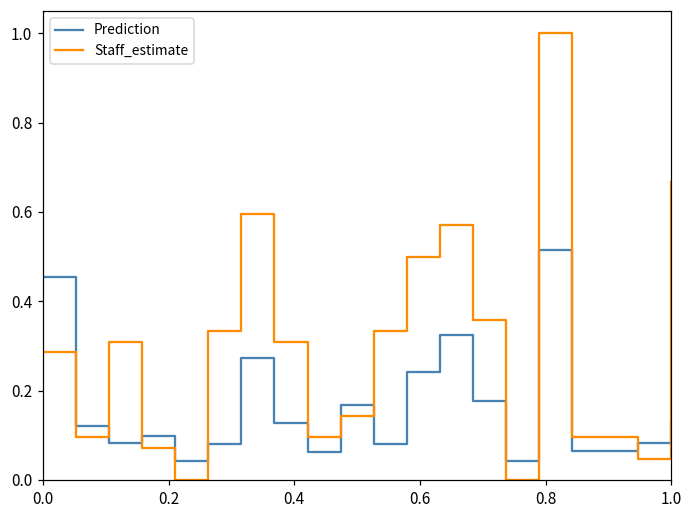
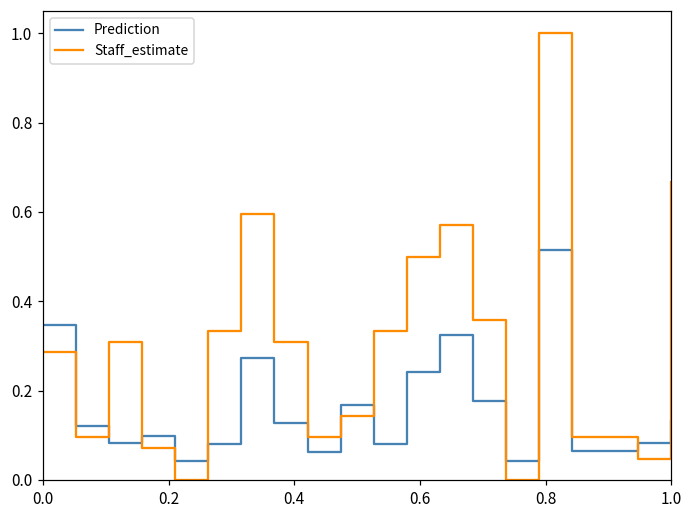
Prediction, 0.0: 0.45 -> 0.35
